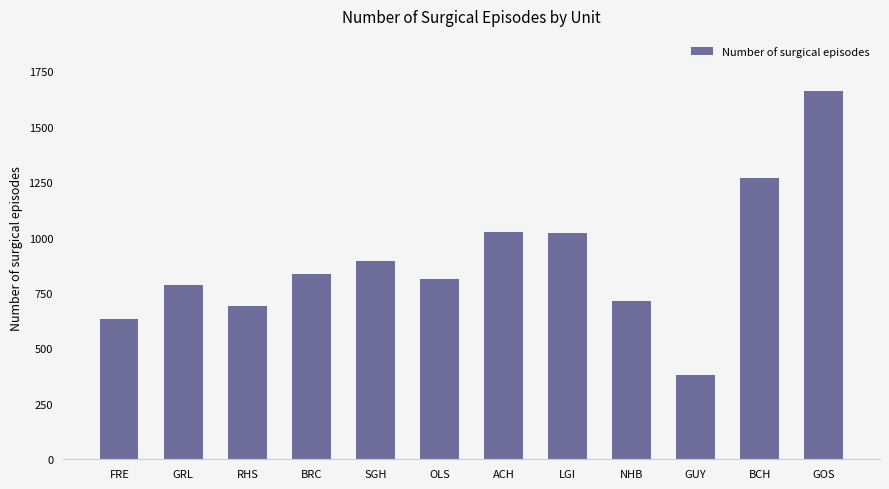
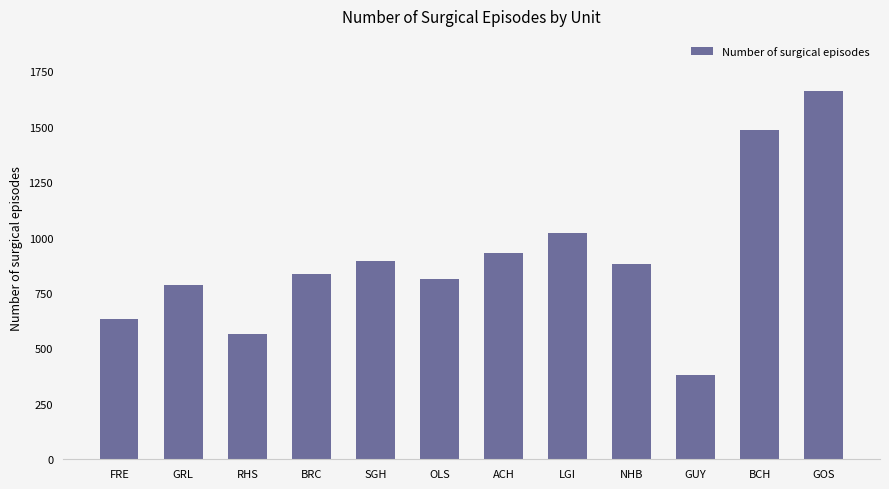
RHS: 690 -> 560
ACH: 1020 -> 930
NHB: 720 -> 880
BCH: 1270 -> 1480
